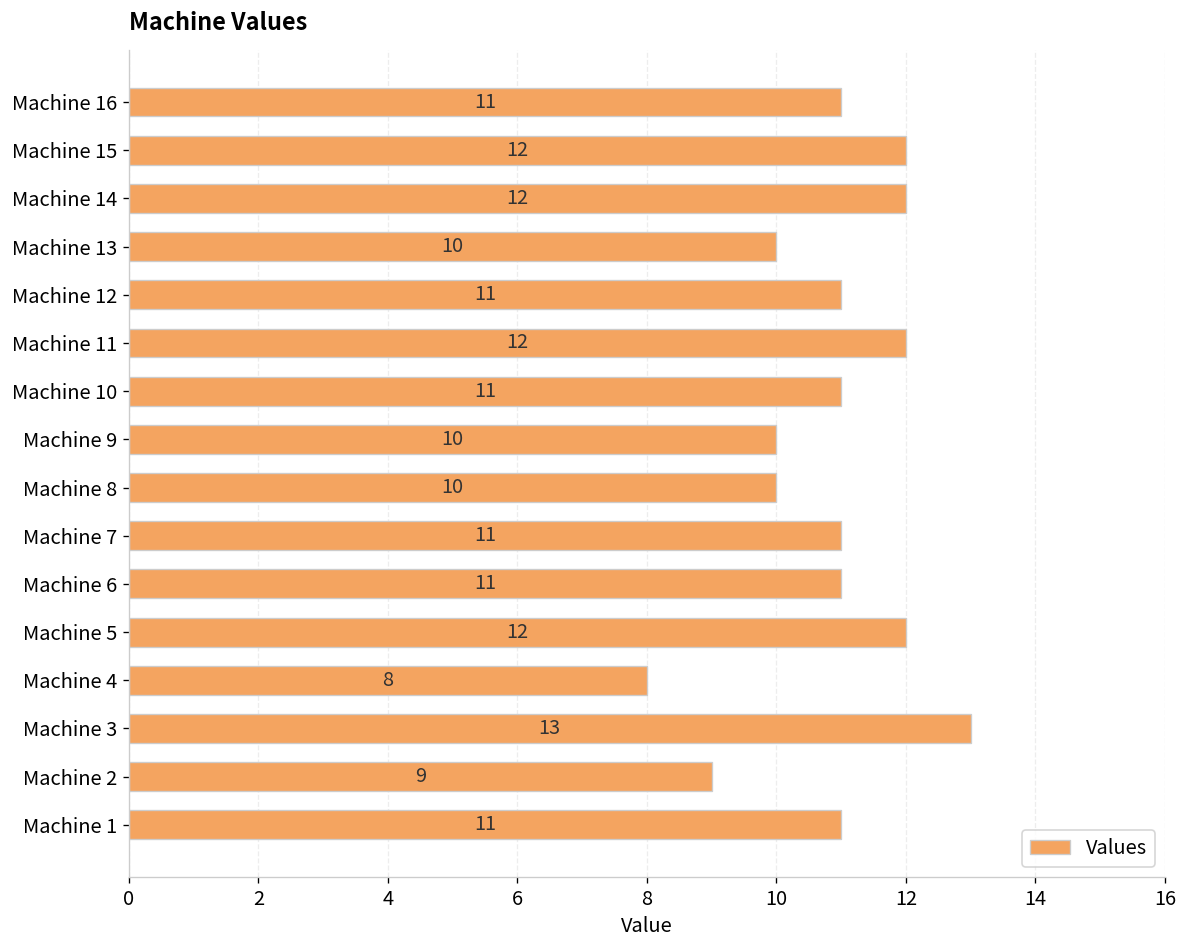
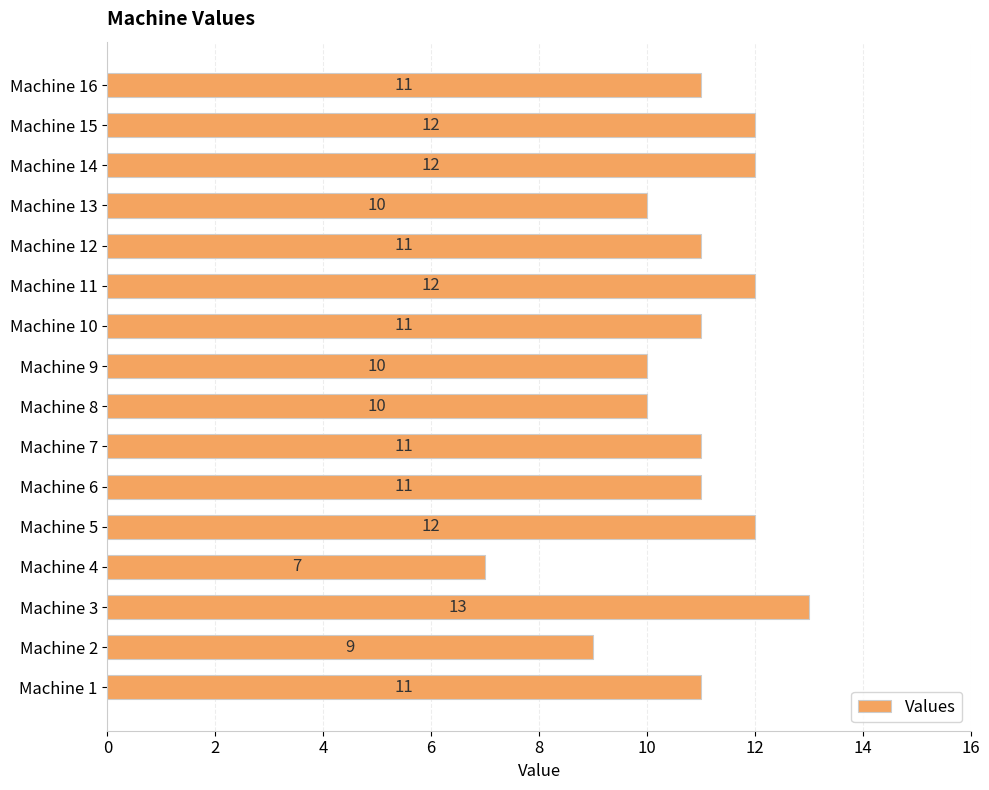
Machine 4: 8 -> 7
